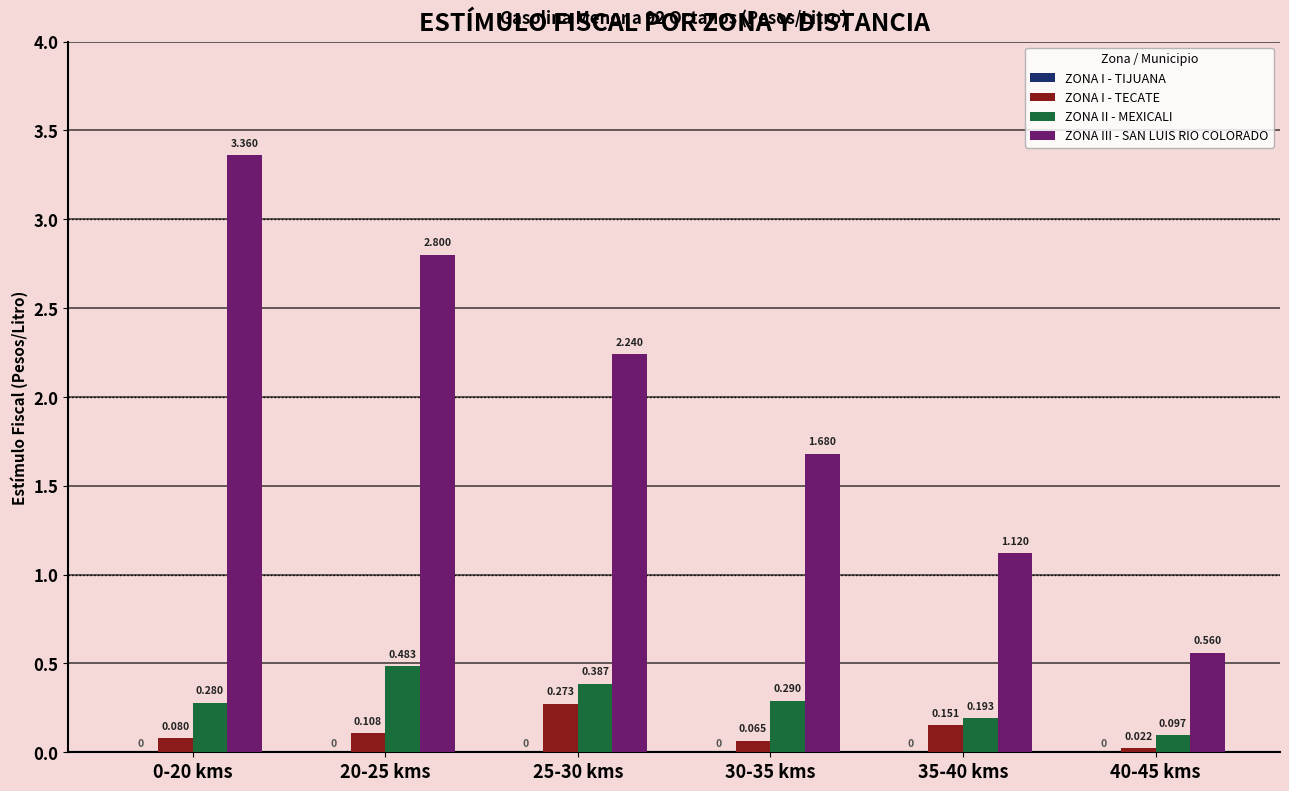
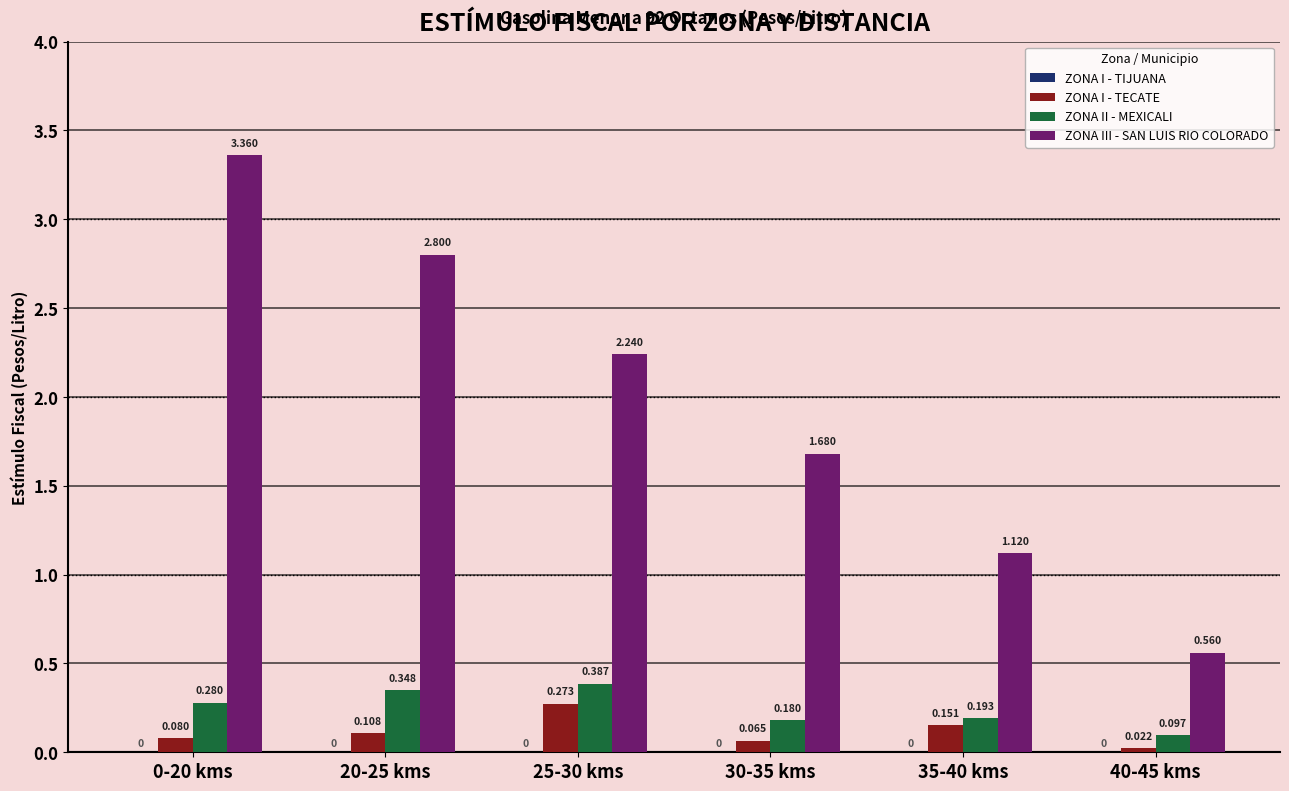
ZONA II - MEXICALI, 20-25 kms: 0.483 -> 0.348
ZONA II - MEXICALI, 30-35 kms: 0.290 -> 0.180
